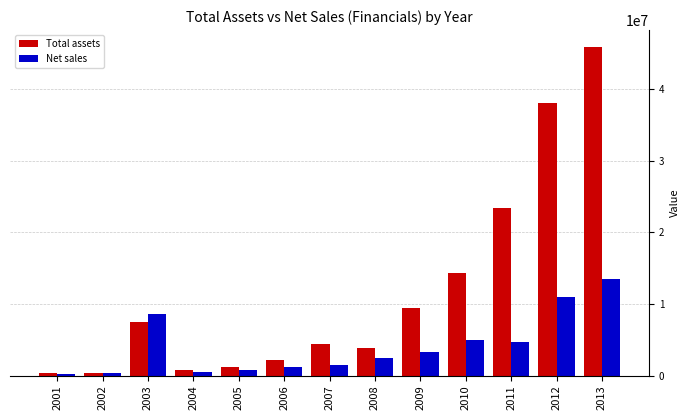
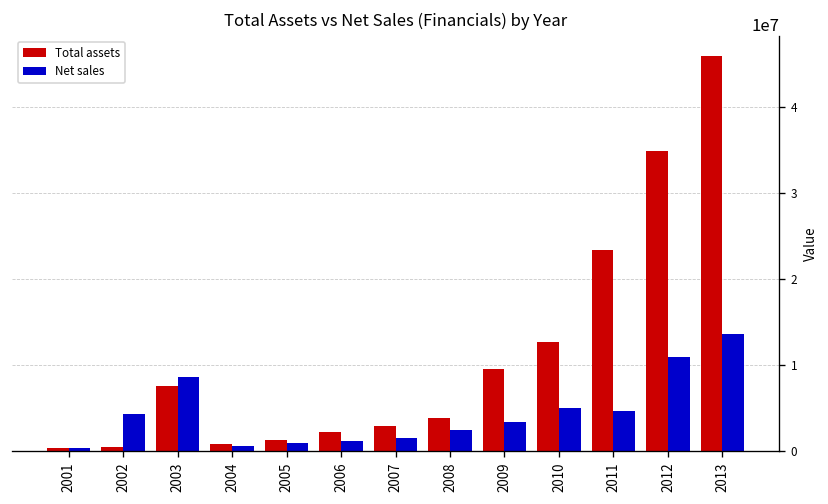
Net sales, 2002: 0 -> 4000000
Total assets, 2007: 4000000 -> 3000000
Total assets, 2010: 14000000 -> 13000000
Total assets, 2012: 38000000 -> 35000000
